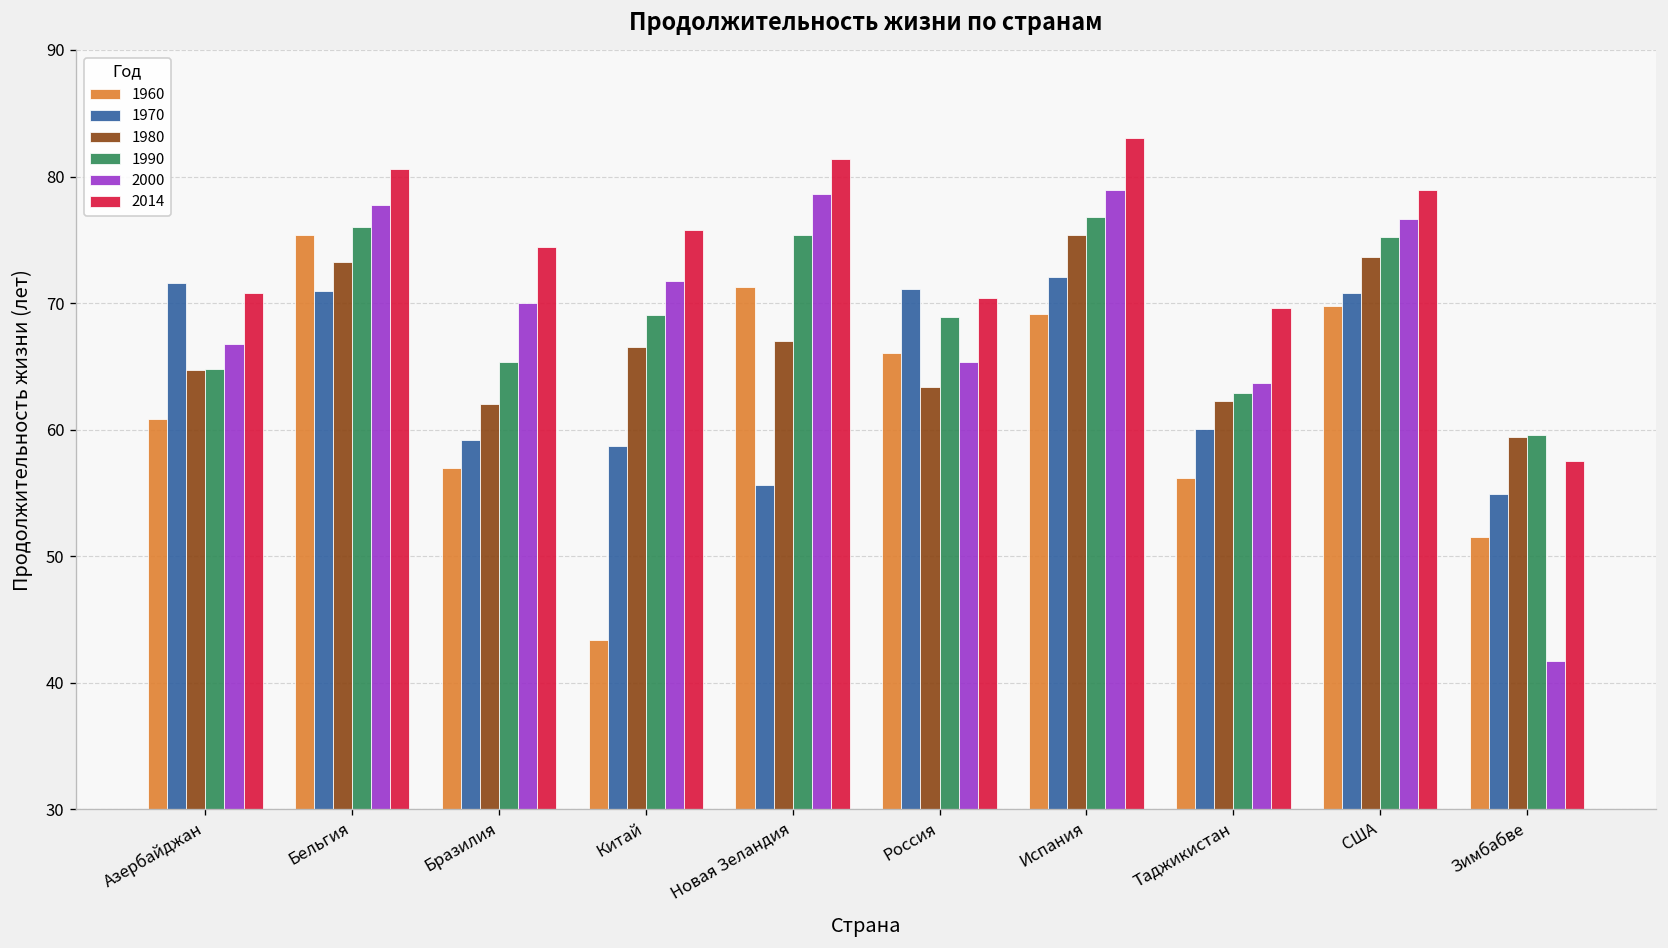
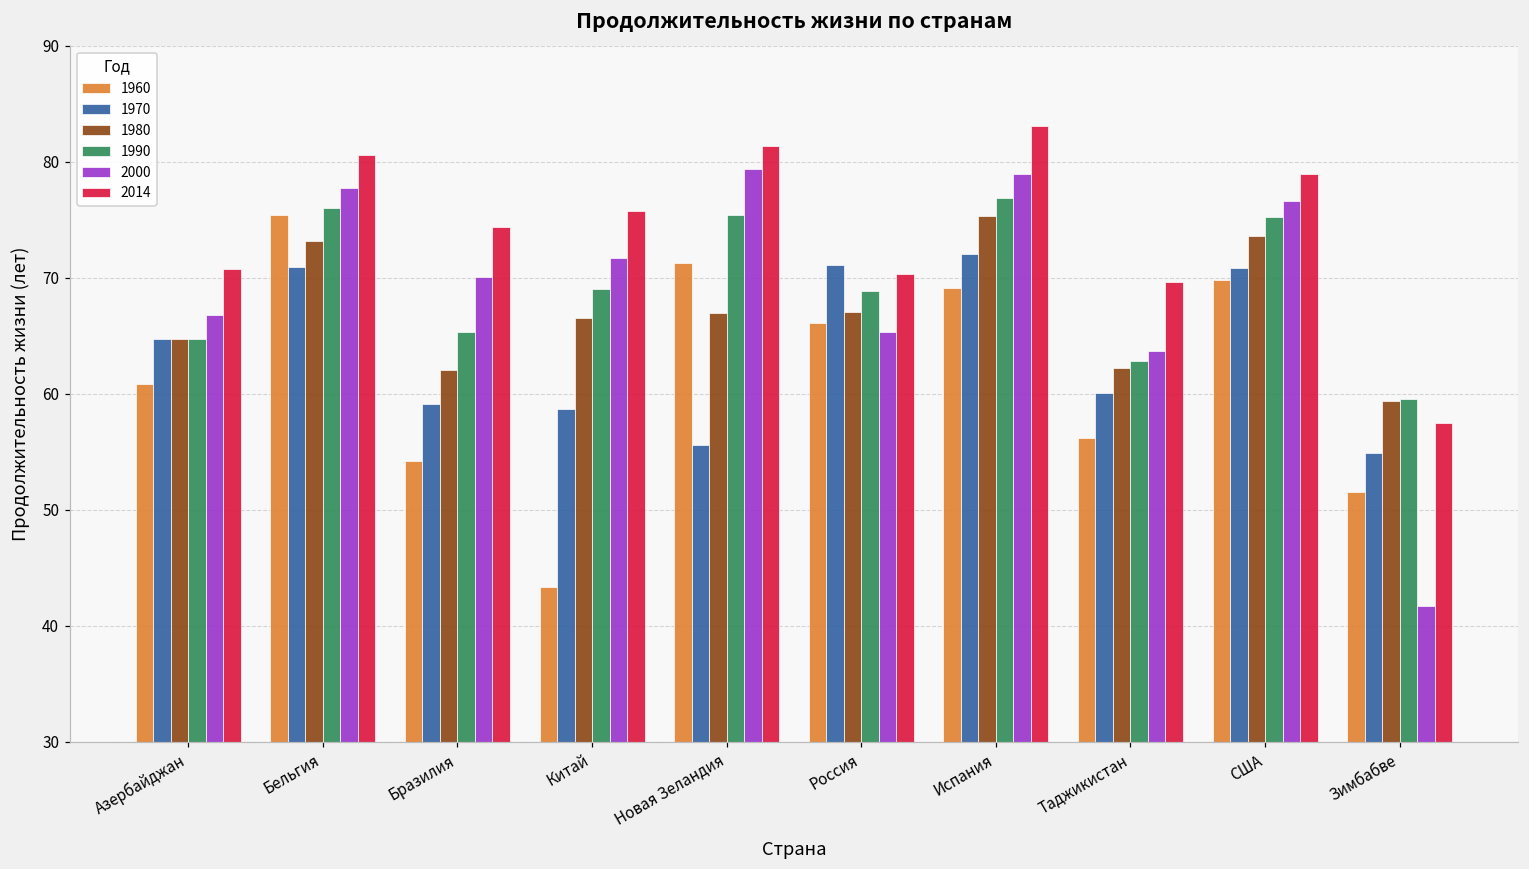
1970, Азербайджан: 71.6 -> 64.7
1960, Бразилия: 57.0 -> 54.2
2000, Новая Зеландия: 78.6 -> 79.4
1980, Россия: 63.4 -> 67.0
